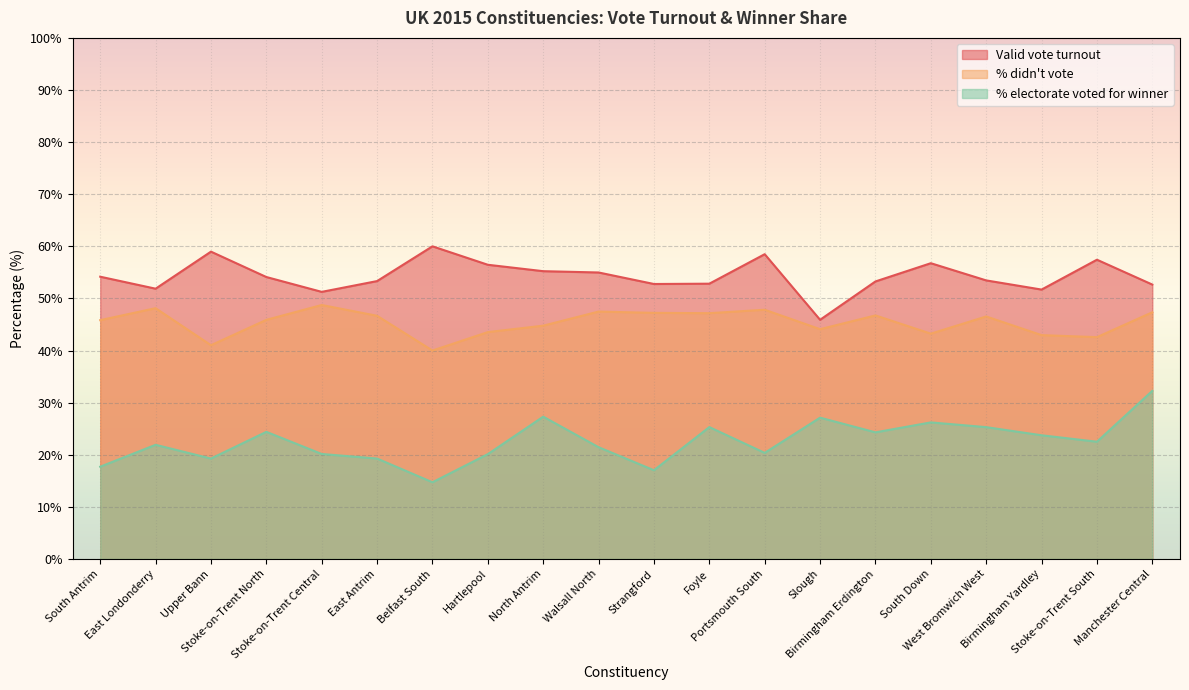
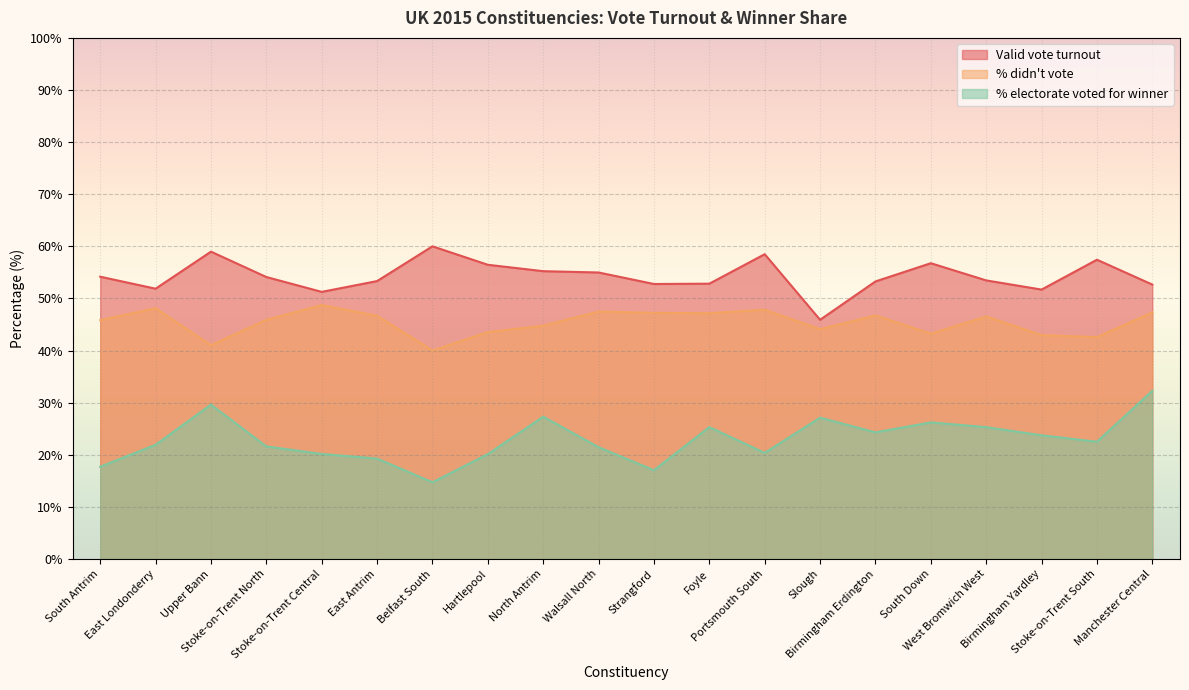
% electorate voted for winner, Upper Bann: 19% -> 30%
% electorate voted for winner, Stoke-on-Trent North: 24% -> 22%
